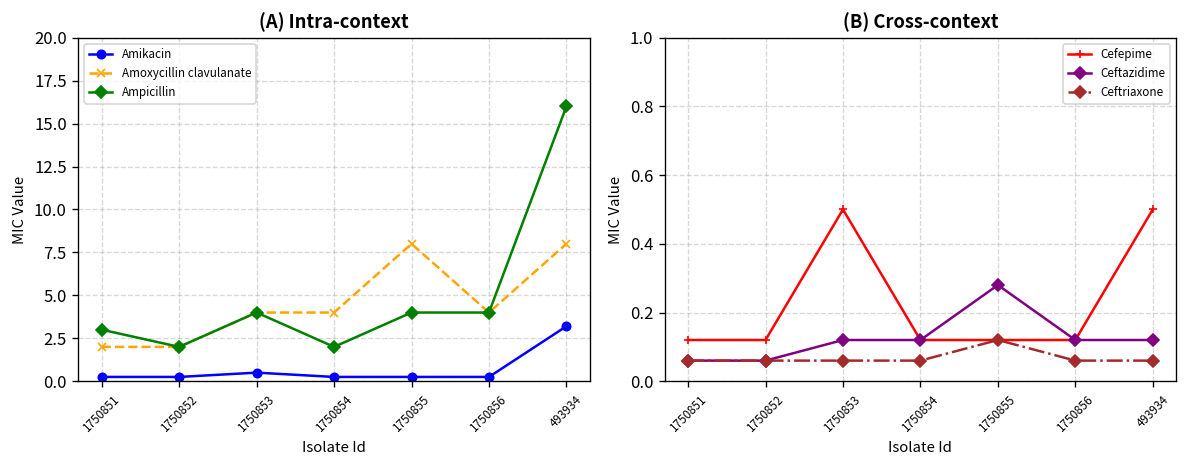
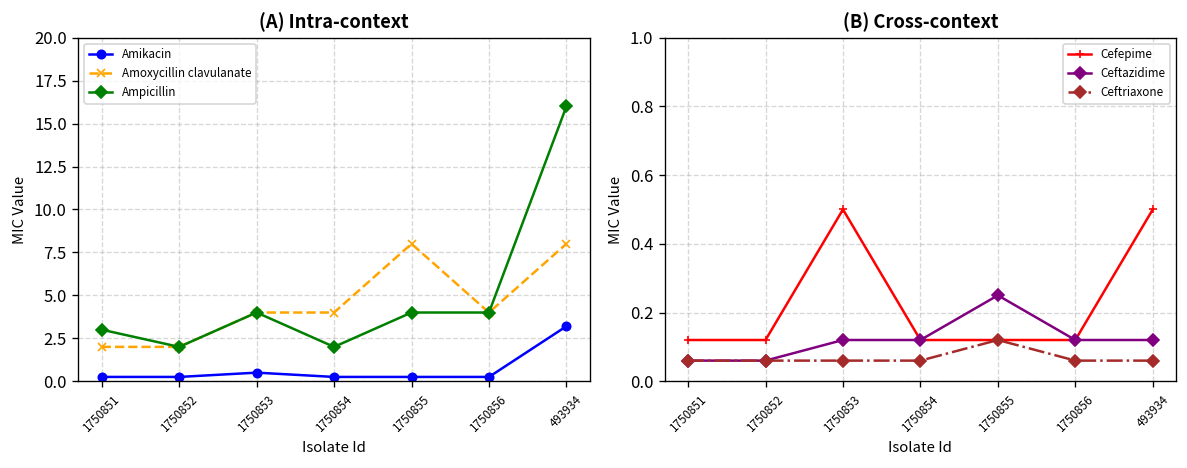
(B) Cross-context, Ceftazidime, 1750855: 0.28 -> 0.25
